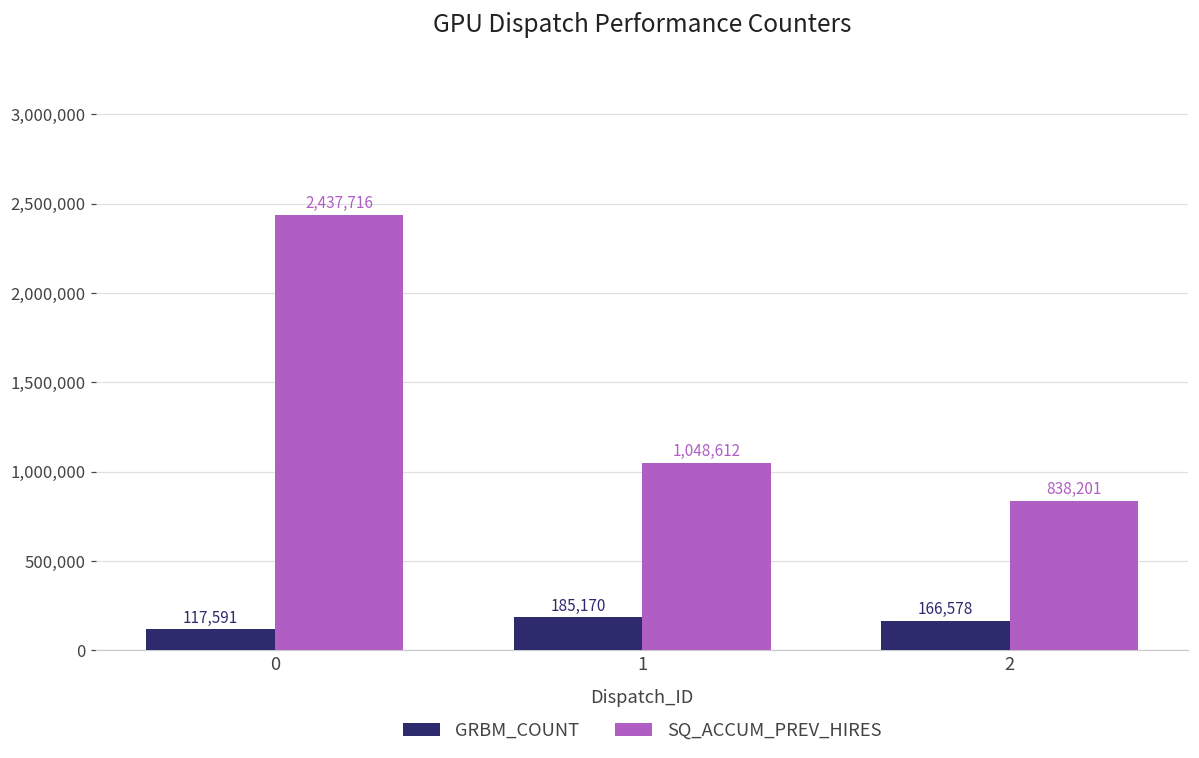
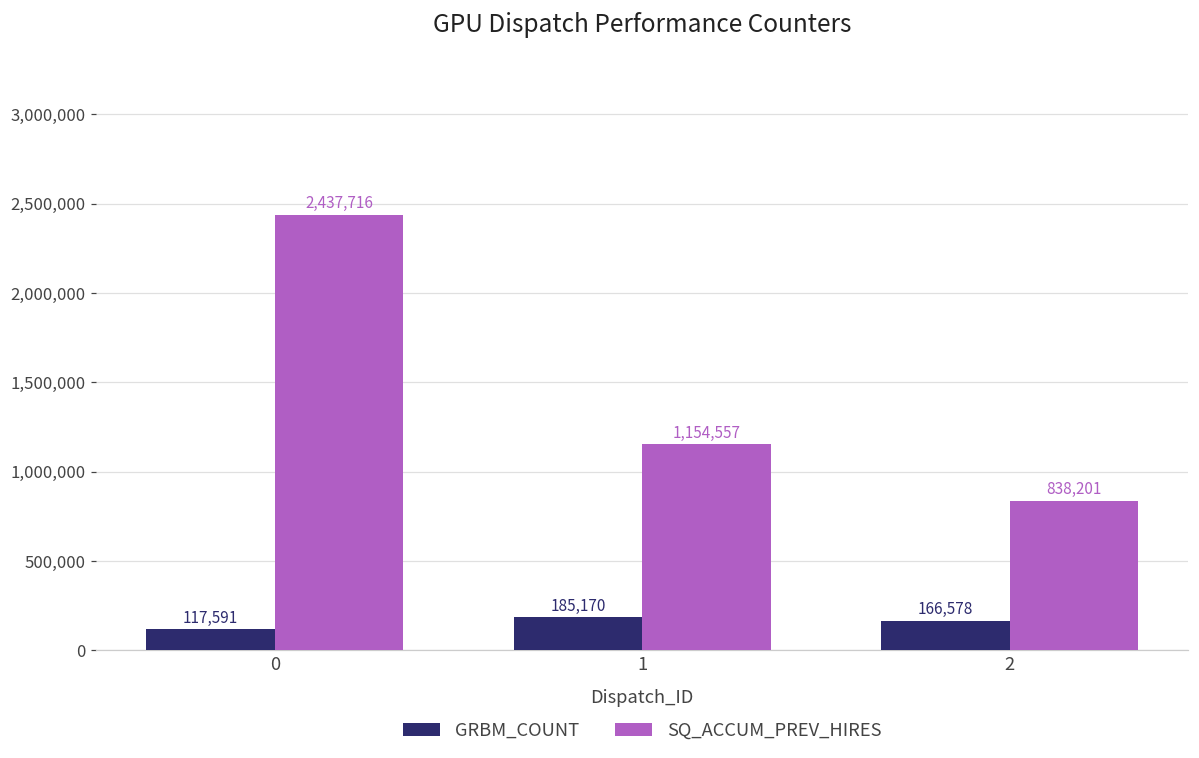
SQ_ACCUM_PREV_HIRES, 1: 1,048,612 -> 1,154,557
